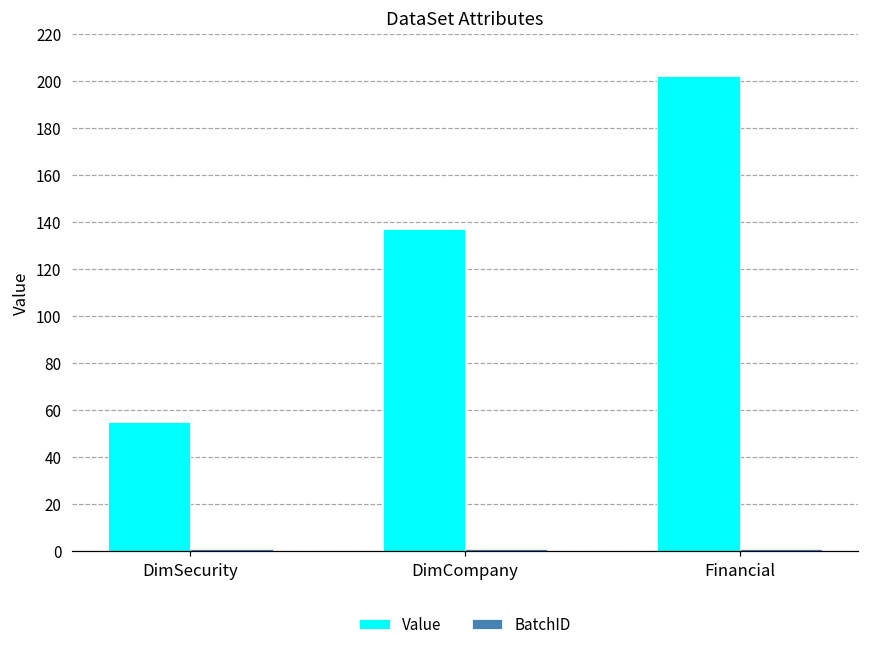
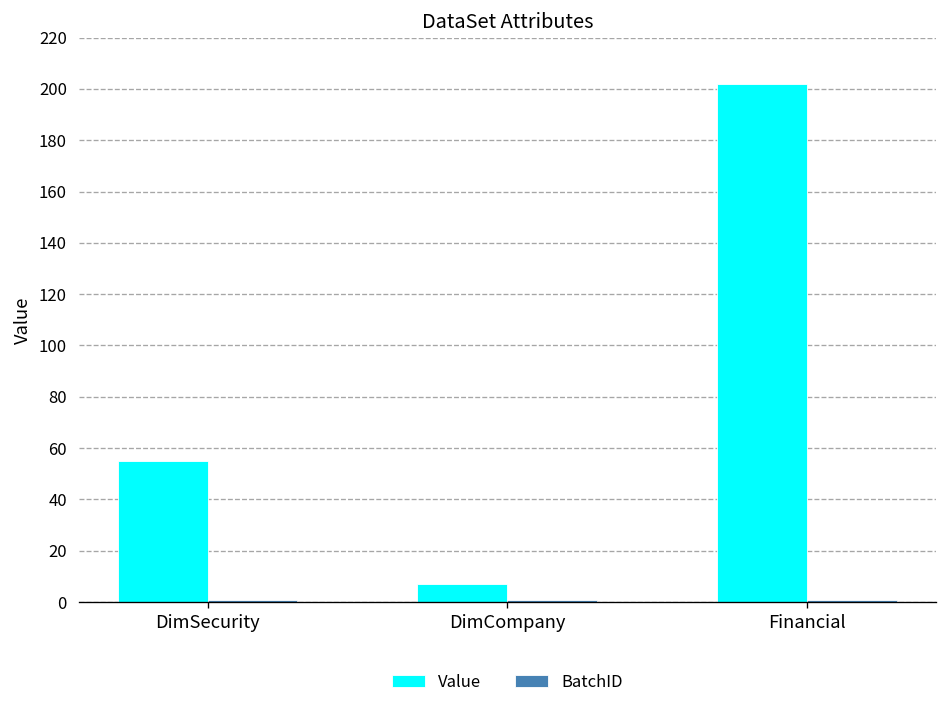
Value, DimCompany: 137 -> 7
